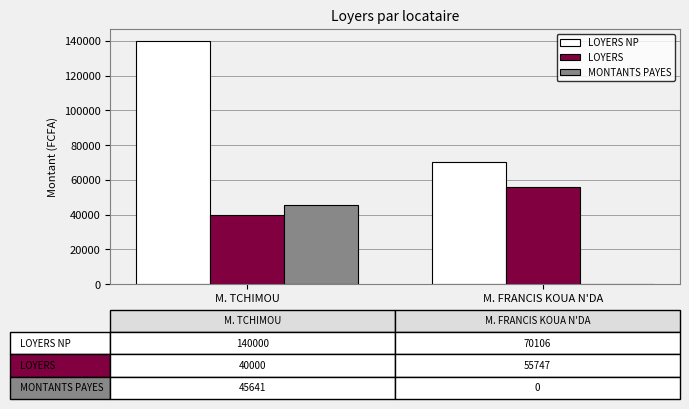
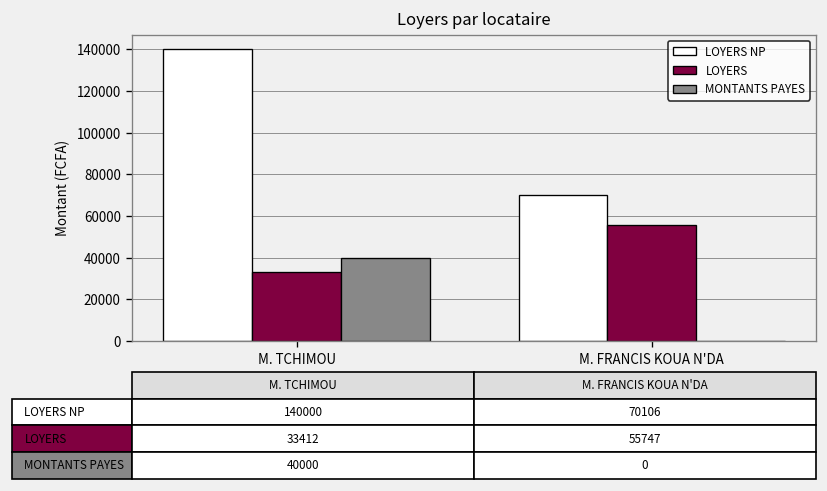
LOYERS, M. TCHIMOU: 40000 -> 33412
MONTANTS PAYES, M. TCHIMOU: 45641 -> 40000
